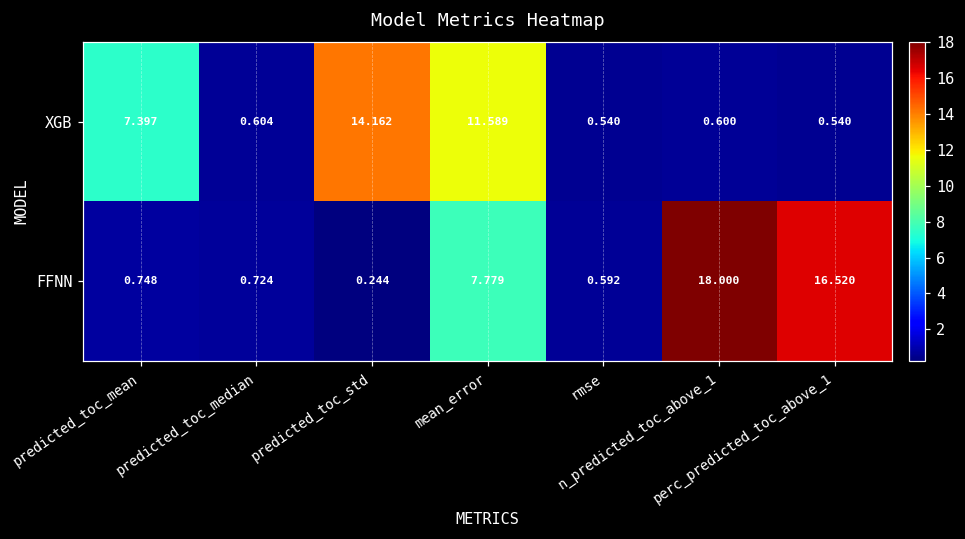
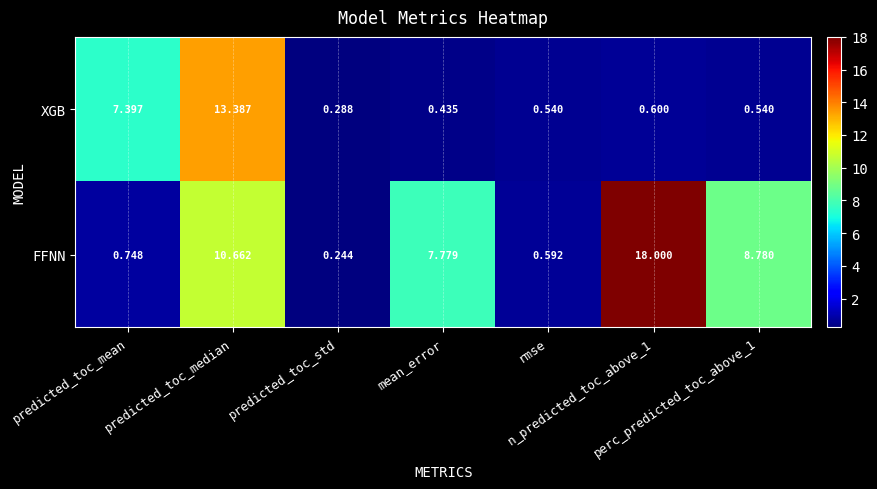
XGB, predicted_toc_median: 0.604 -> 13.387
XGB, predicted_toc_std: 14.162 -> 0.288
XGB, mean_error: 11.589 -> 0.435
FFNN, predicted_toc_median: 0.724 -> 10.662
FFNN, perc_predicted_toc_above_1: 16.520 -> 8.780
